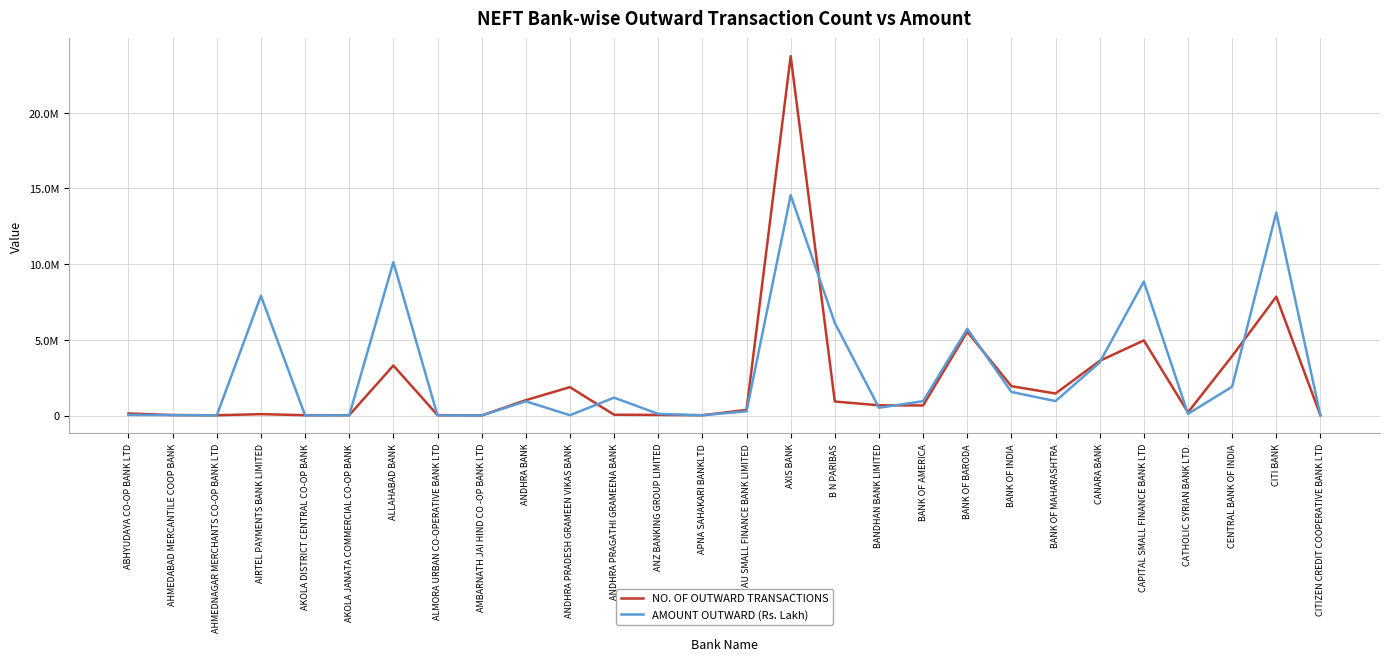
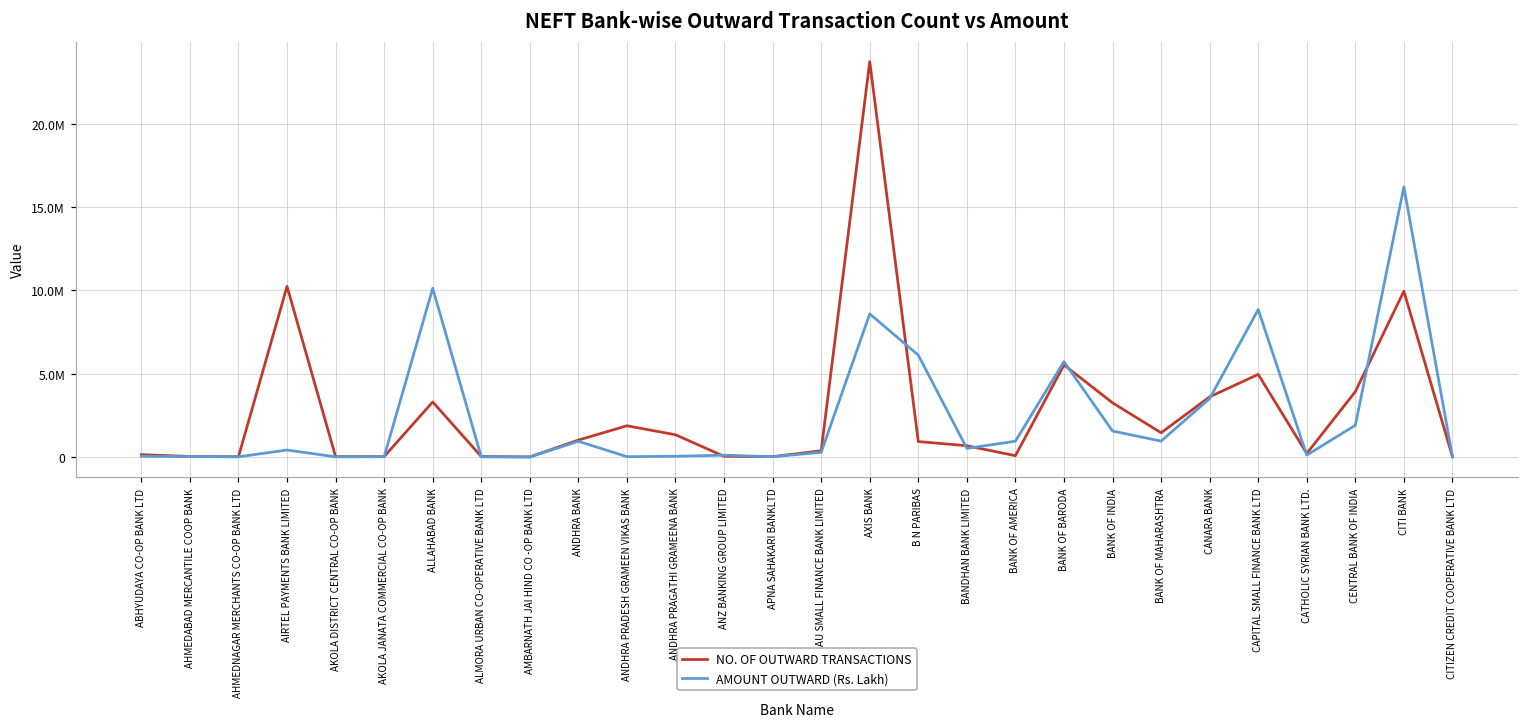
NO. OF OUTWARD TRANSACTIONS, AIRTEL PAYMENTS BANK LIMITED: 100000 -> 10200000
AMOUNT OUTWARD (Rs. Lakh), AIRTEL PAYMENTS BANK LIMITED: 7900000 -> 400000
NO. OF OUTWARD TRANSACTIONS, ANDHRA PRAGATHI GRAMEENA BANK: 100000 -> 1300000
AMOUNT OUTWARD (Rs. Lakh), ANDHRA PRAGATHI GRAMEENA BANK: 1200000 -> 0
AMOUNT OUTWARD (Rs. Lakh), AXIS BANK: 14600000 -> 8600000
NO. OF OUTWARD TRANSACTIONS, BANK OF AMERICA: 700000 -> 100000
NO. OF OUTWARD TRANSACTIONS, BANK OF INDIA: 1900000 -> 3300000
NO. OF OUTWARD TRANSACTIONS, CITI BANK: 7900000 -> 10000000
AMOUNT OUTWARD (Rs. Lakh), CITI BANK: 13400000 -> 16200000
